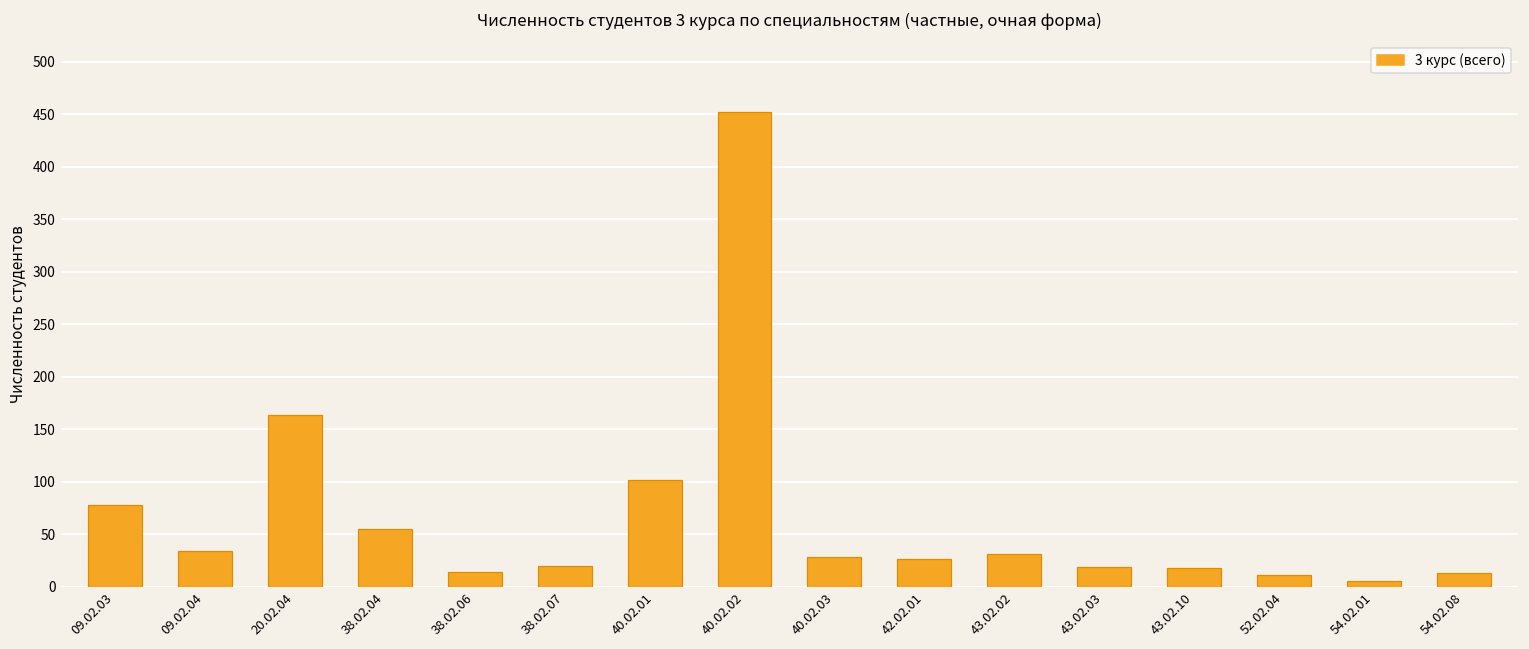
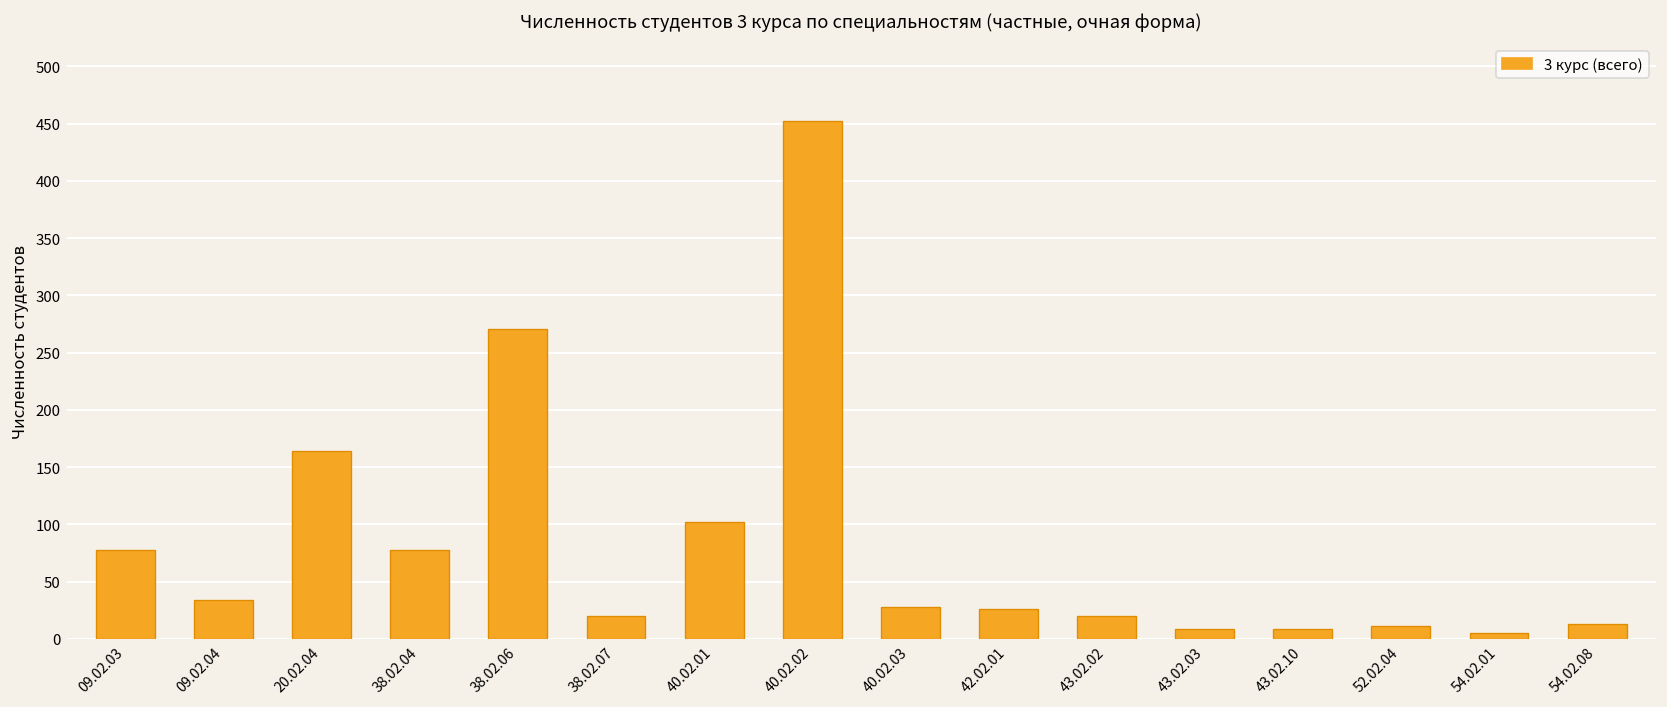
38.02.04: 60 -> 80
38.02.06: 10 -> 270
43.02.02: 30 -> 20
43.02.03: 20 -> 10
43.02.10: 20 -> 10
